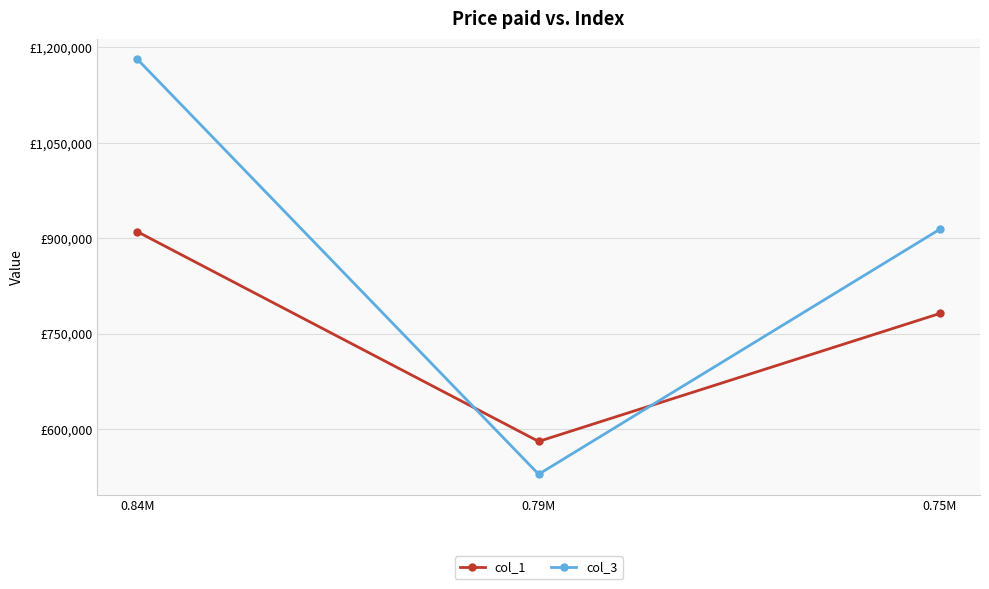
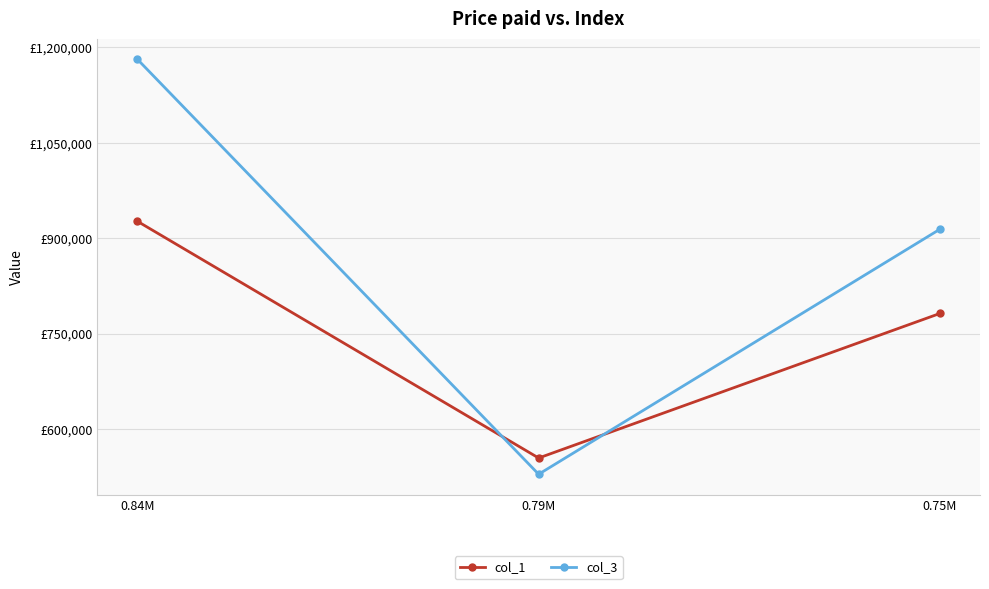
col_1, 0.84M: £910,000 -> £930,000
col_1, 0.79M: £580,000 -> £550,000
